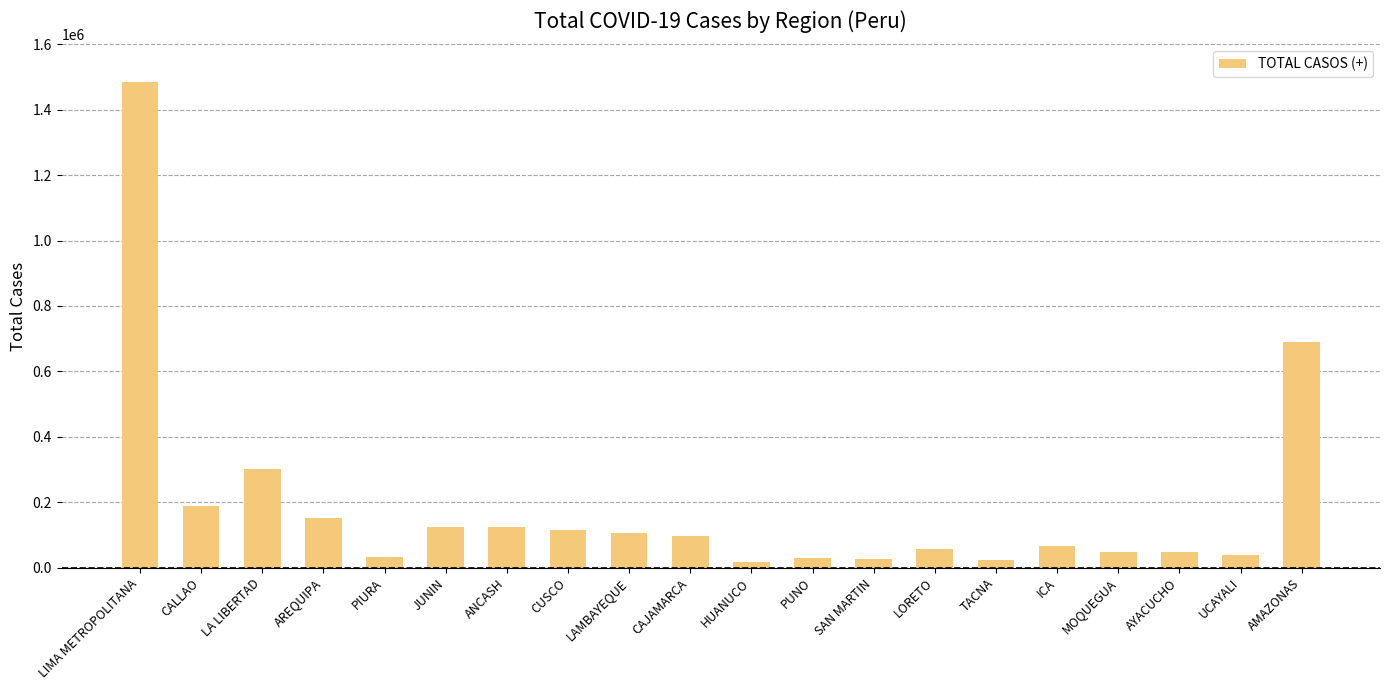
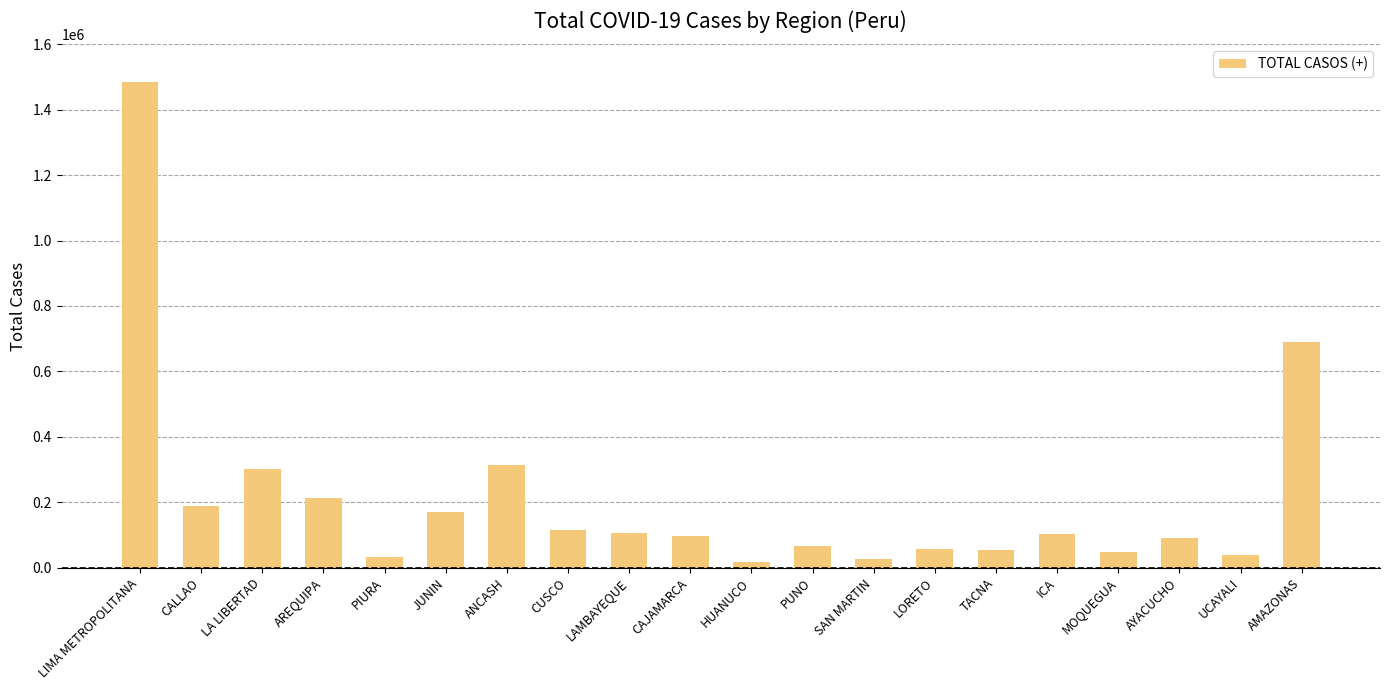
AREQUIPA: 150000 -> 210000
JUNIN: 130000 -> 170000
ANCASH: 130000 -> 310000
PUNO: 30000 -> 70000
TACNA: 20000 -> 50000
ICA: 70000 -> 100000
AYACUCHO: 50000 -> 90000
